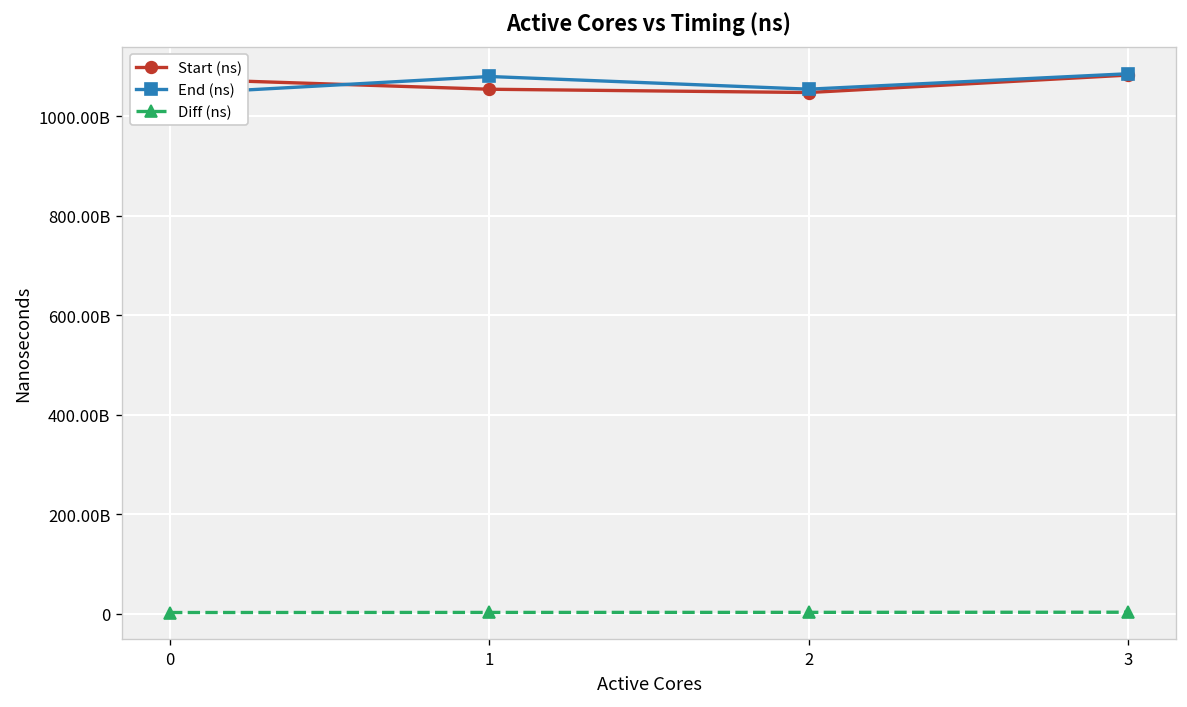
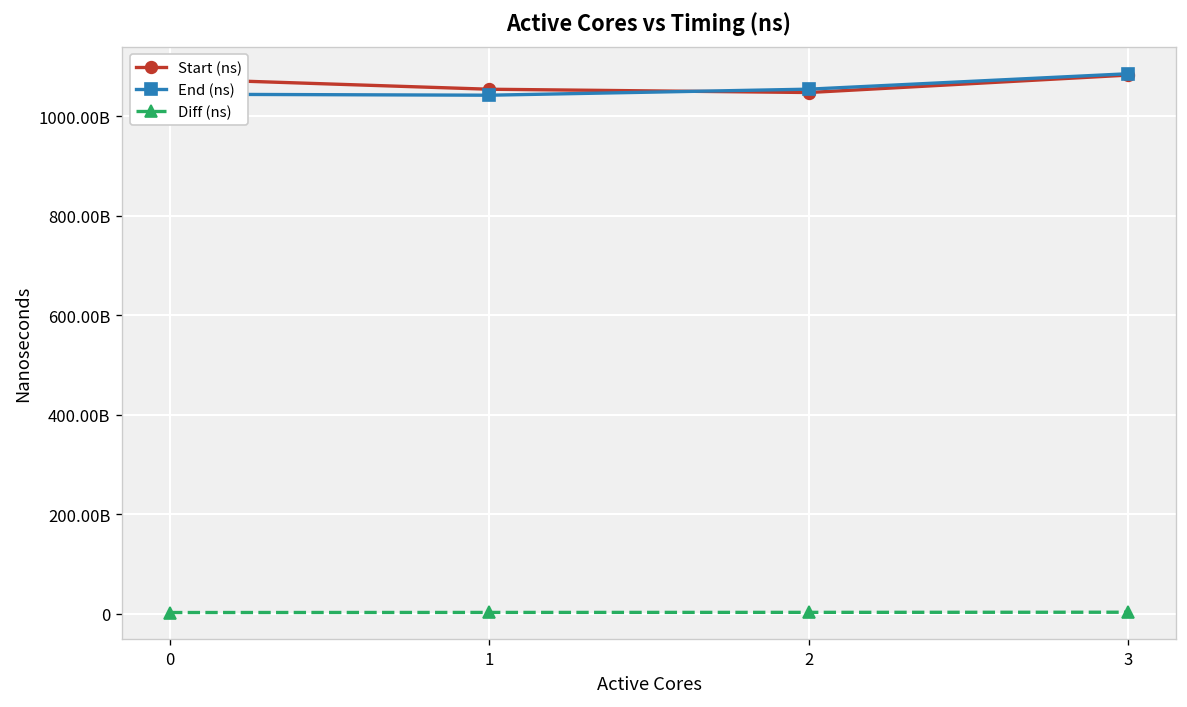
End (ns), 1: 1080000000000 -> 1040000000000
